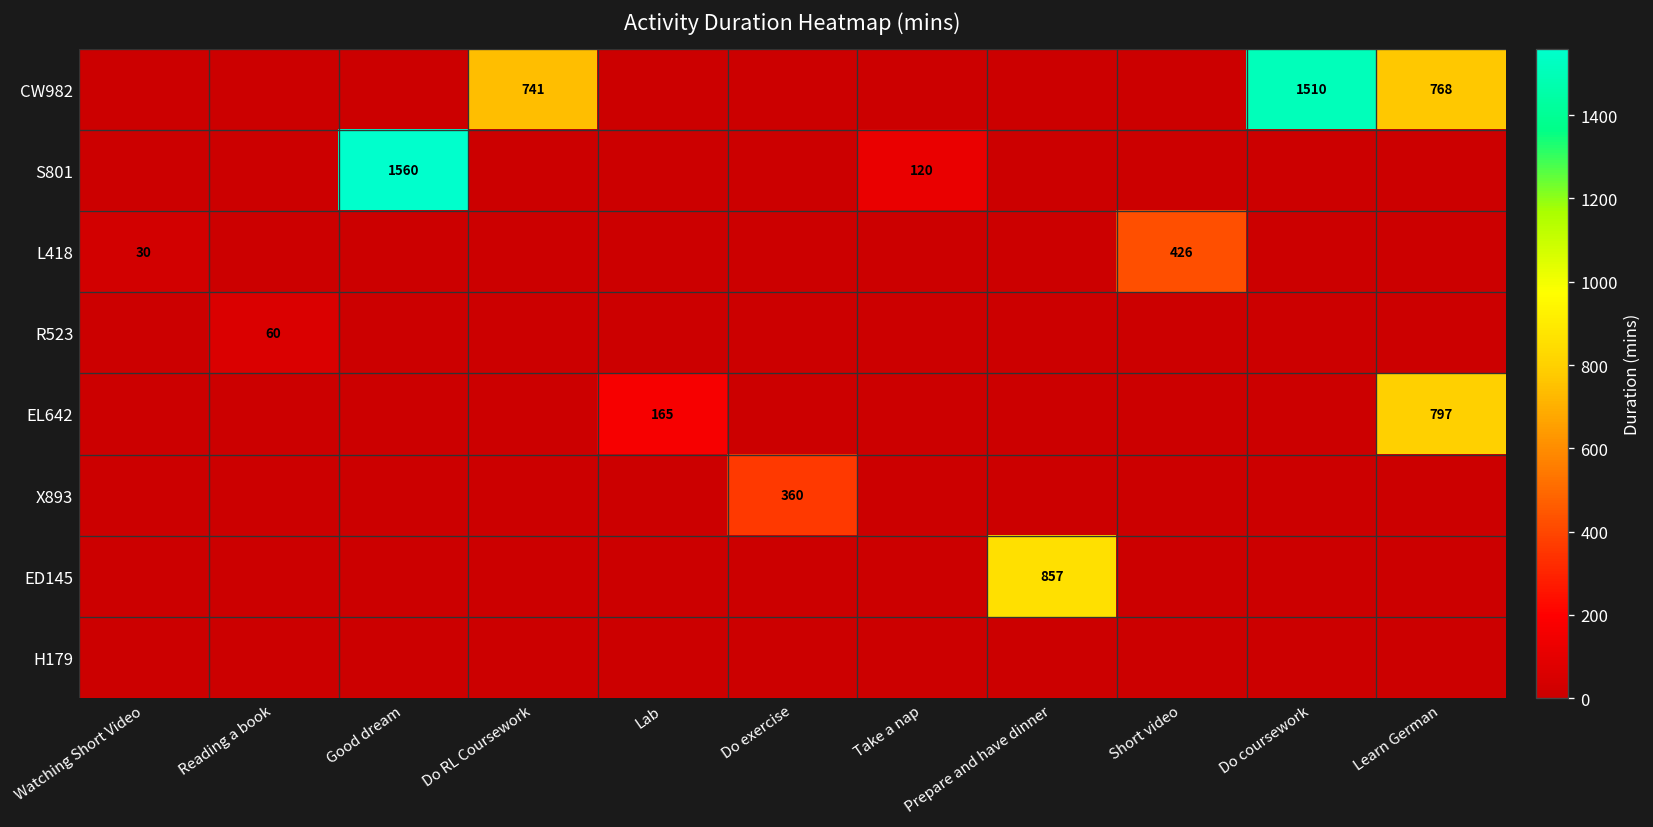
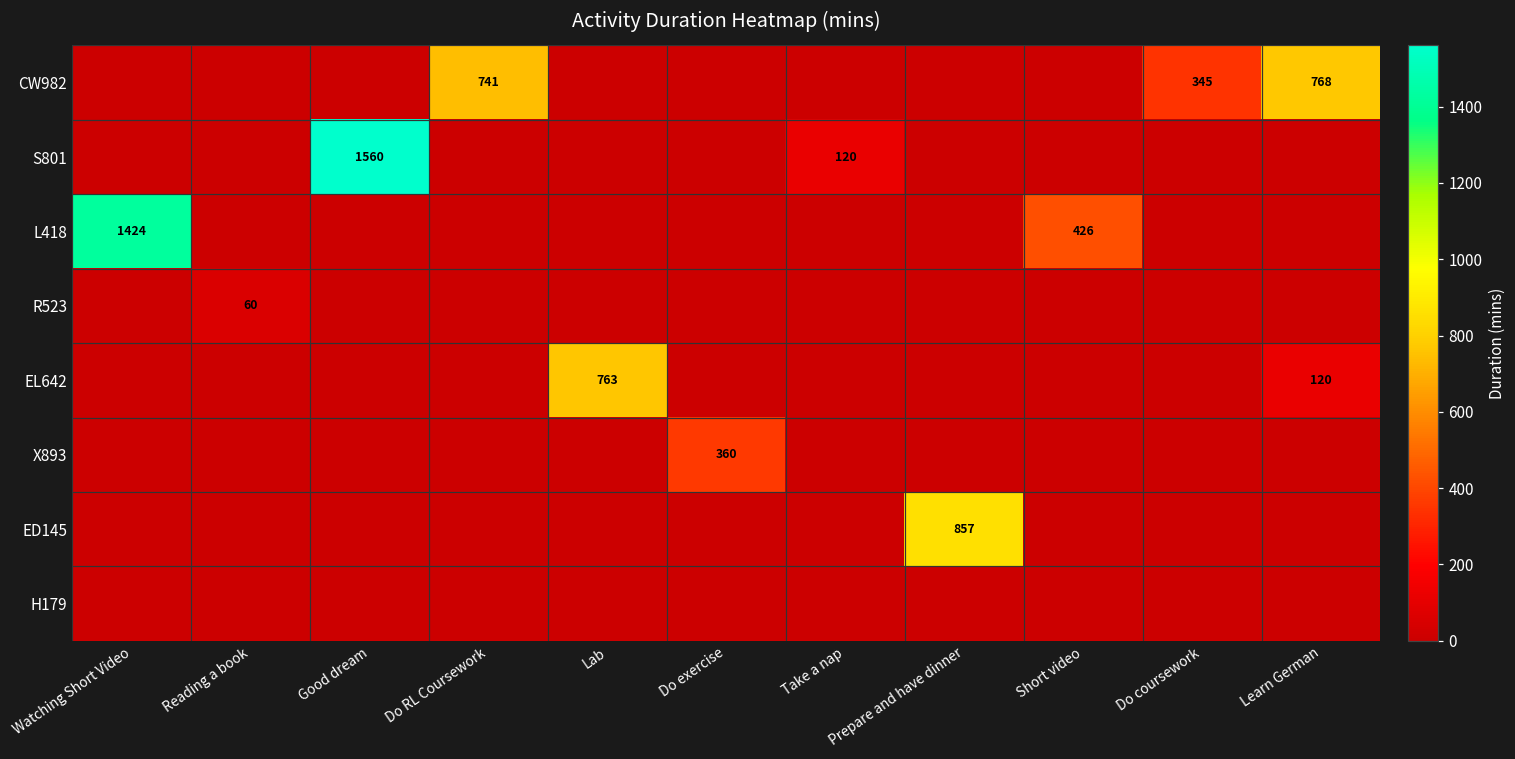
CW982, Do coursework: 1510 -> 345
L418, Watching Short Video: 30 -> 1424
EL642, Lab: 165 -> 763
EL642, Learn German: 797 -> 120
